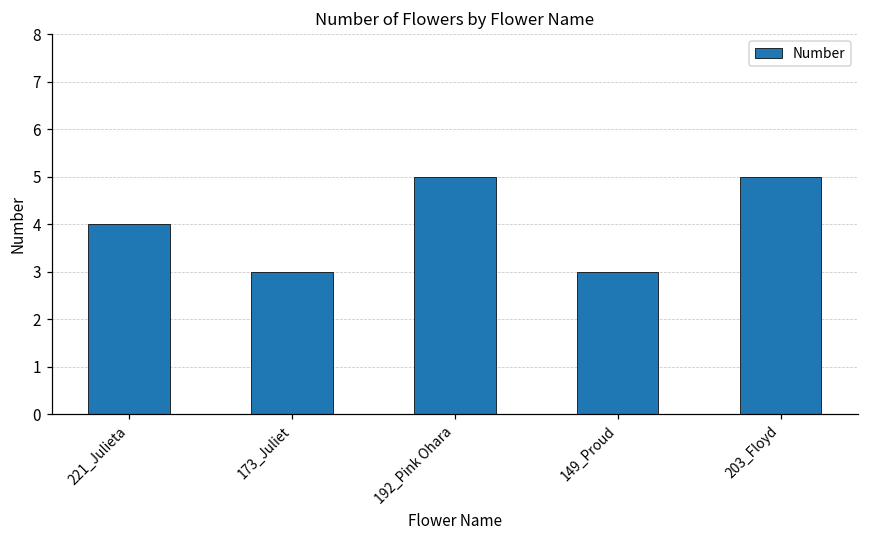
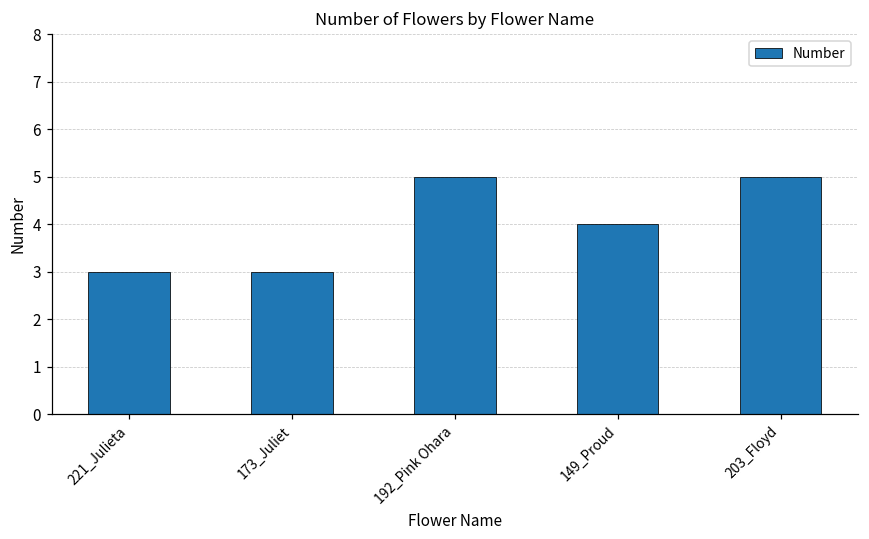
221_Julieta: 4 -> 3
149_Proud: 3 -> 4
